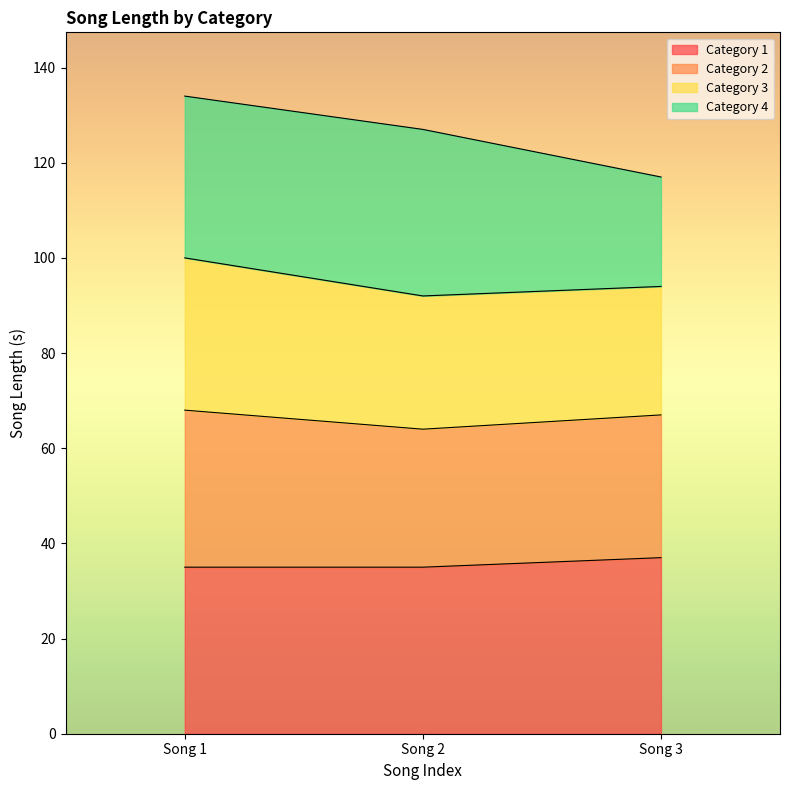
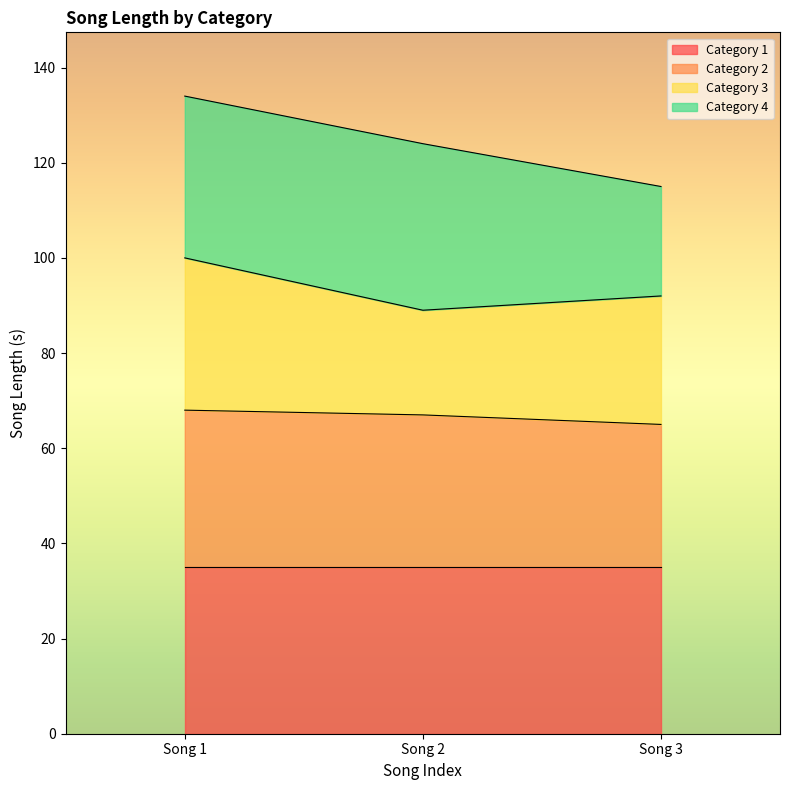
Category 2, Song 2: 29 -> 32
Category 3, Song 2: 28 -> 22
Category 1, Song 3: 37 -> 35
